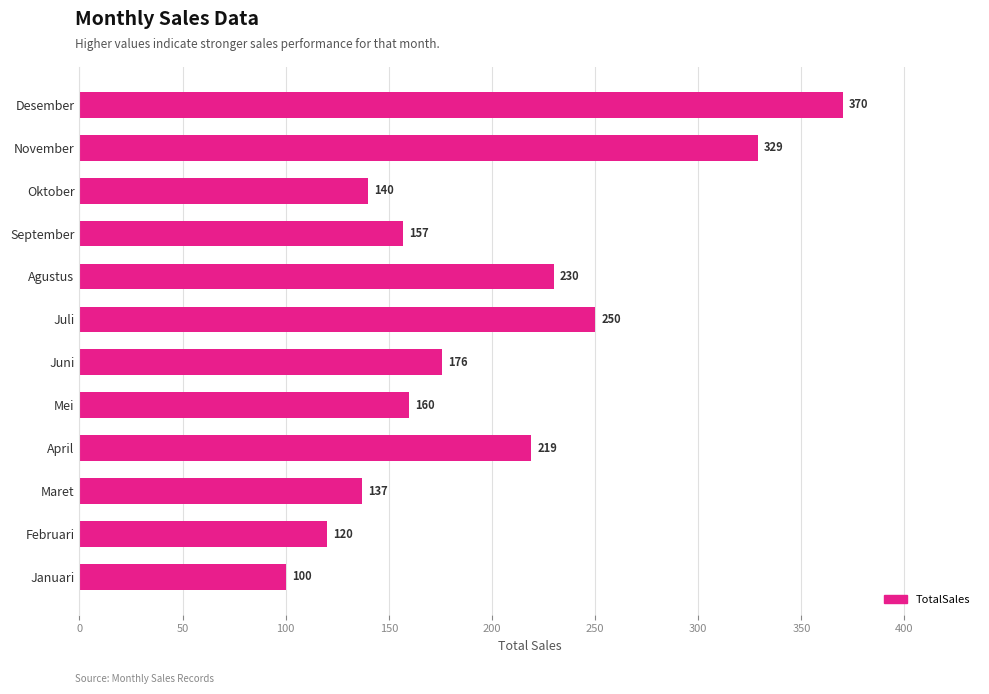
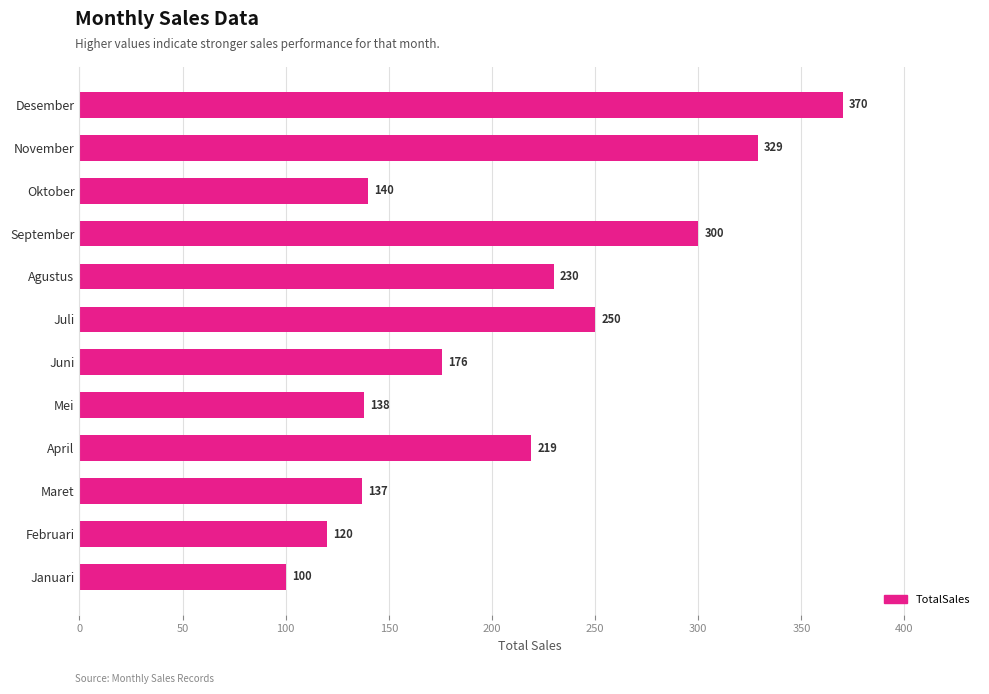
September: 157 -> 300
Mei: 160 -> 138
